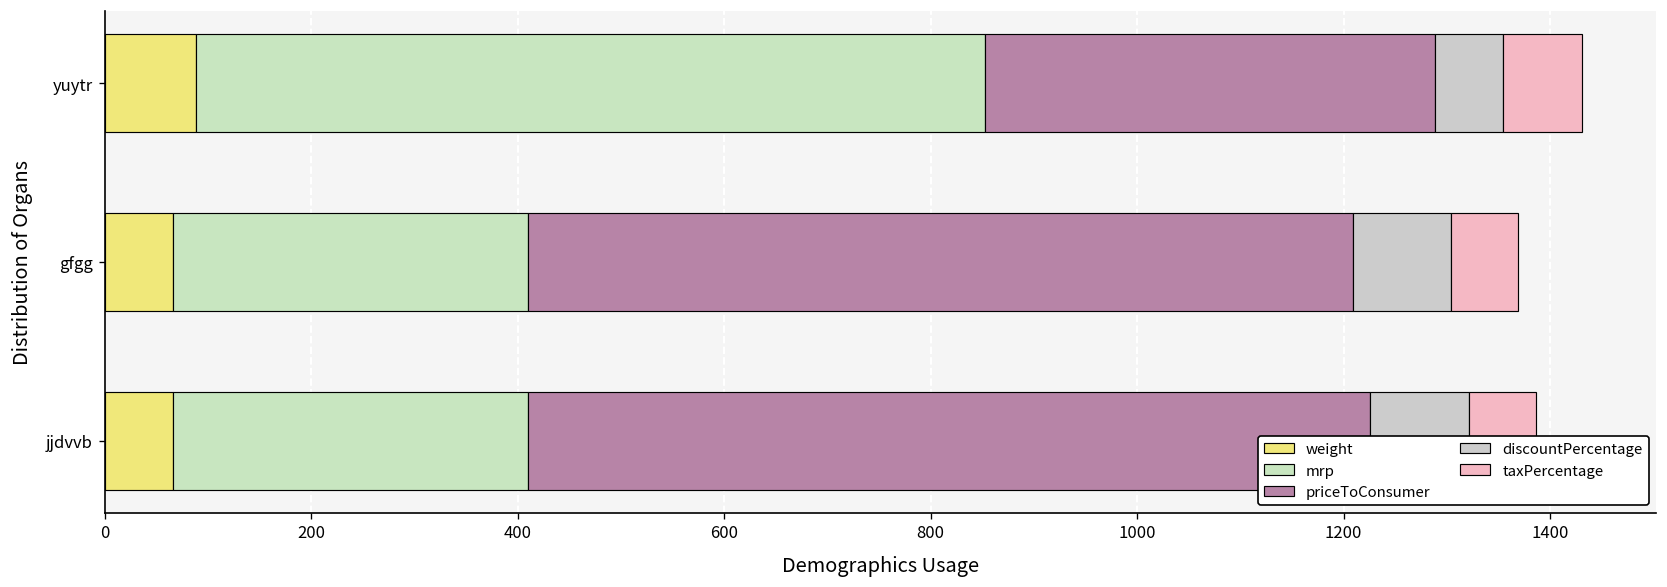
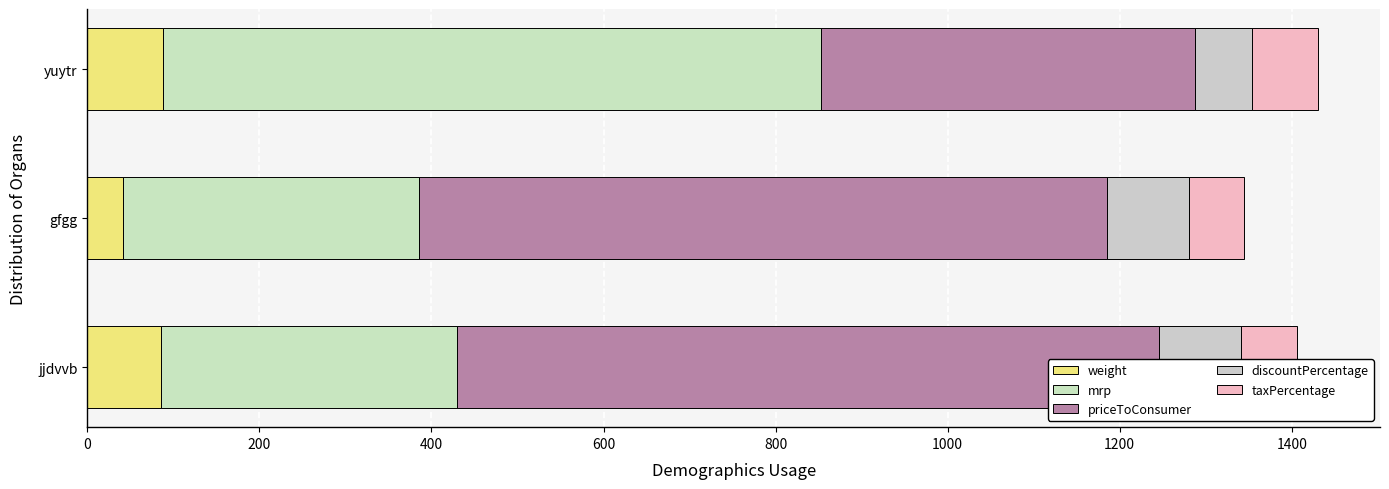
weight, gfgg: 70 -> 40
weight, jjdvvb: 70 -> 90
